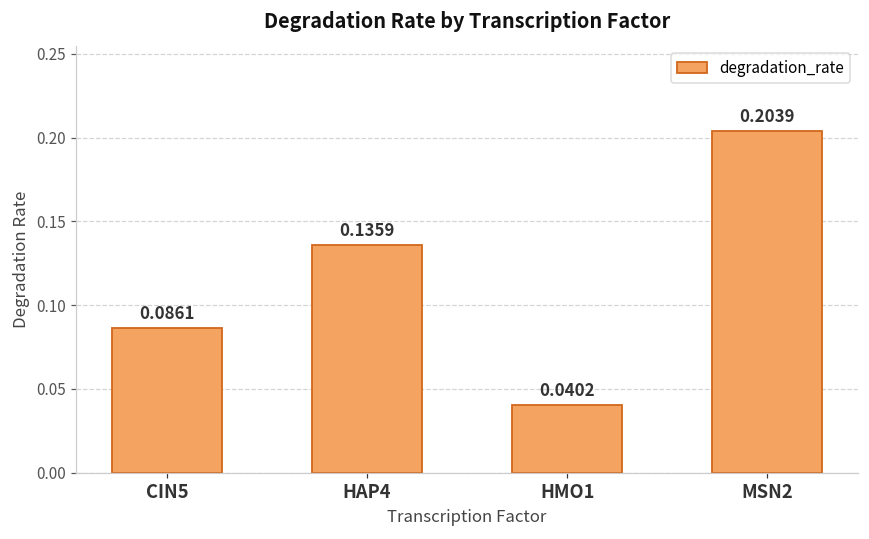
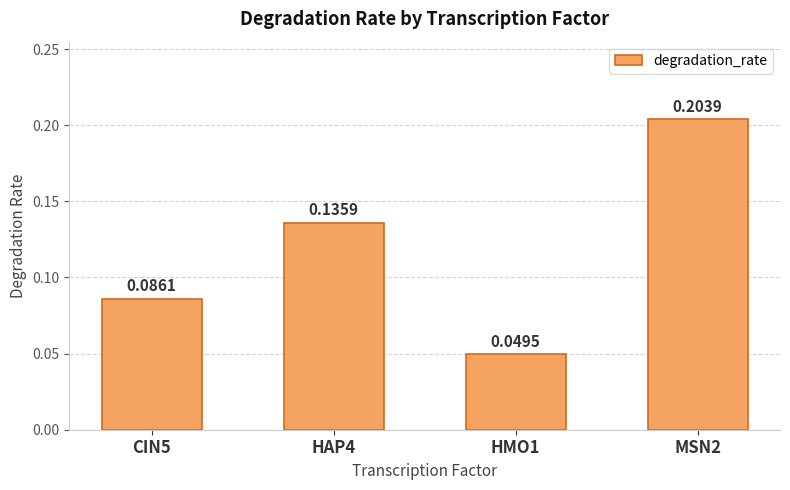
HMO1: 0.0402 -> 0.0495
